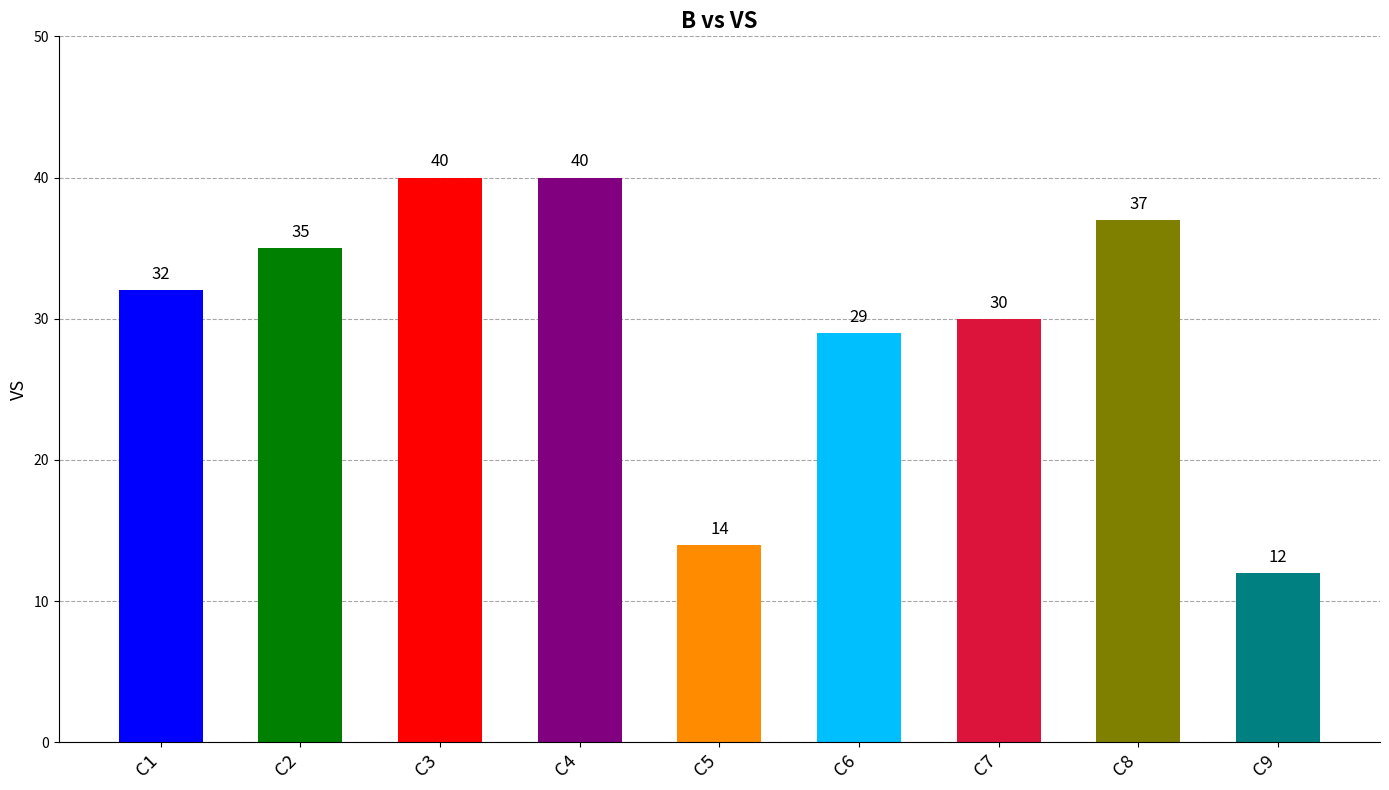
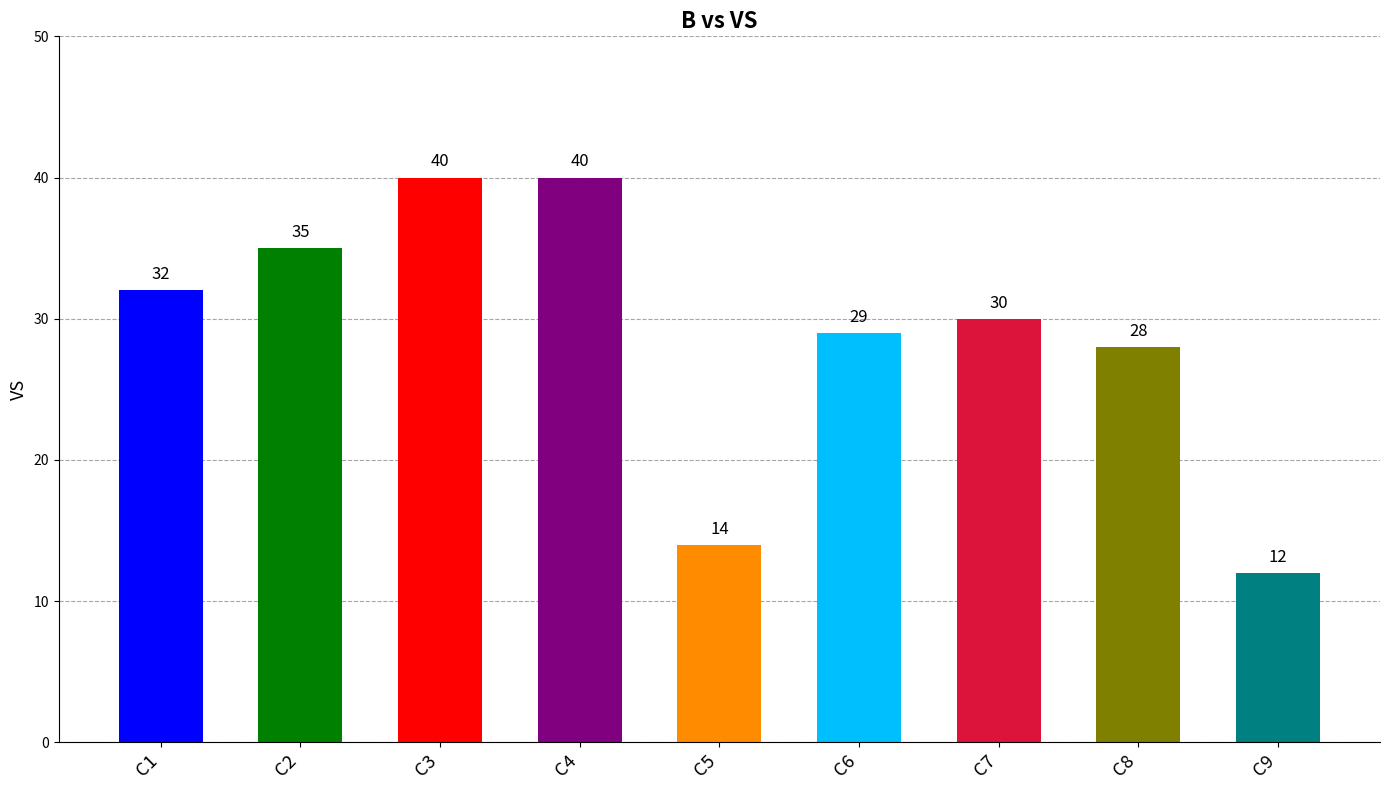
C8: 37 -> 28
